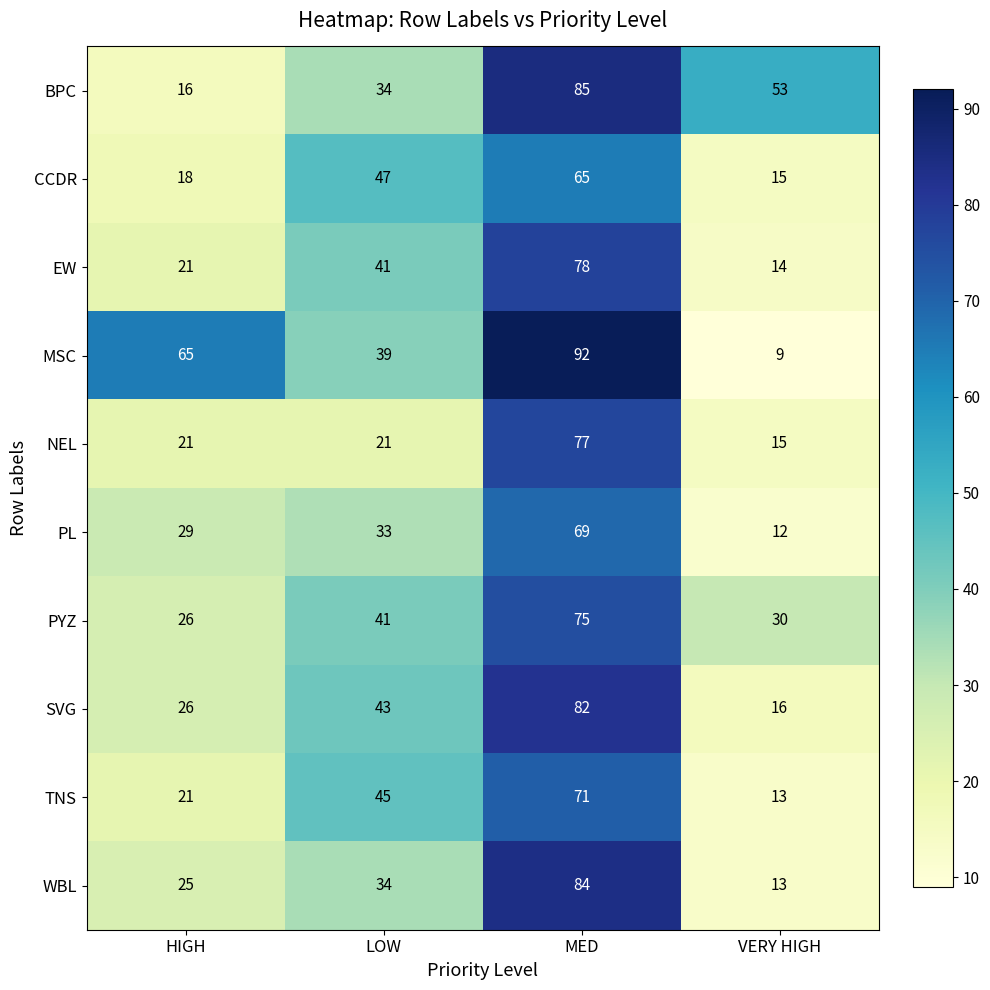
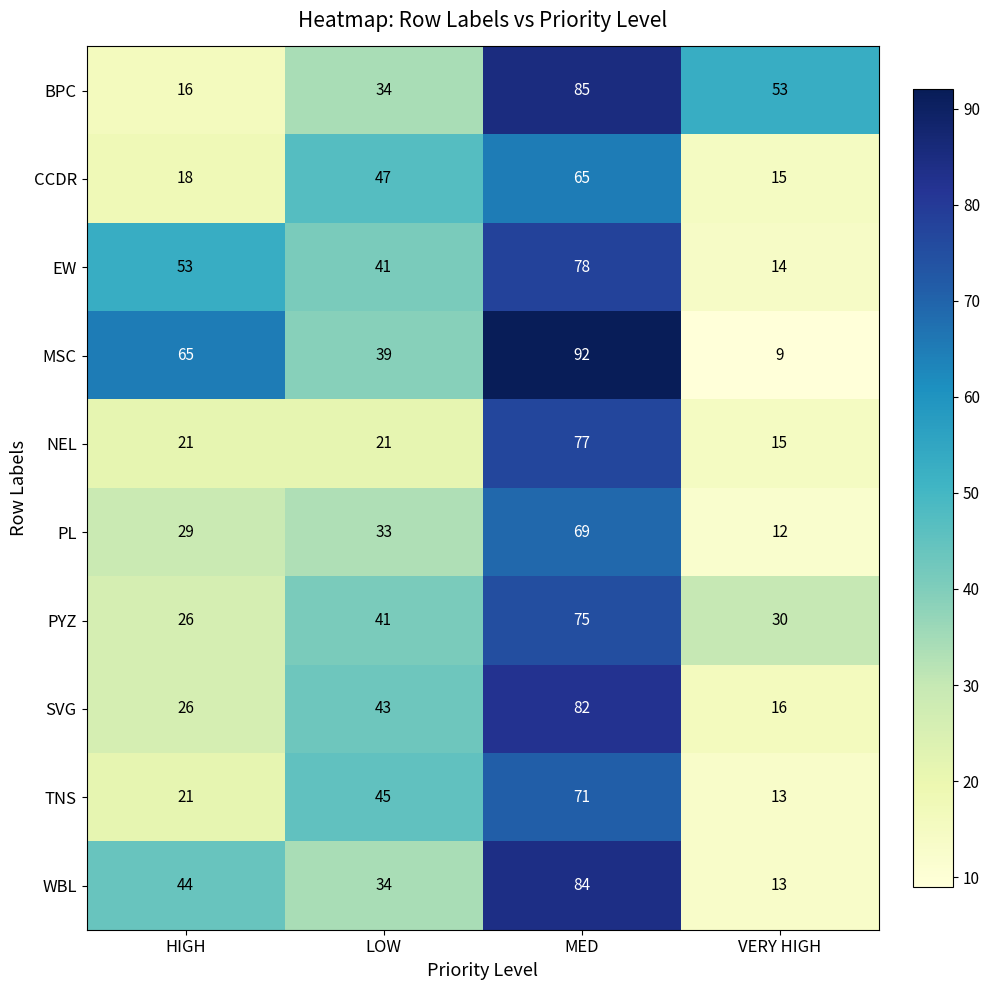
EW, HIGH: 21 -> 53
WBL, HIGH: 25 -> 44
